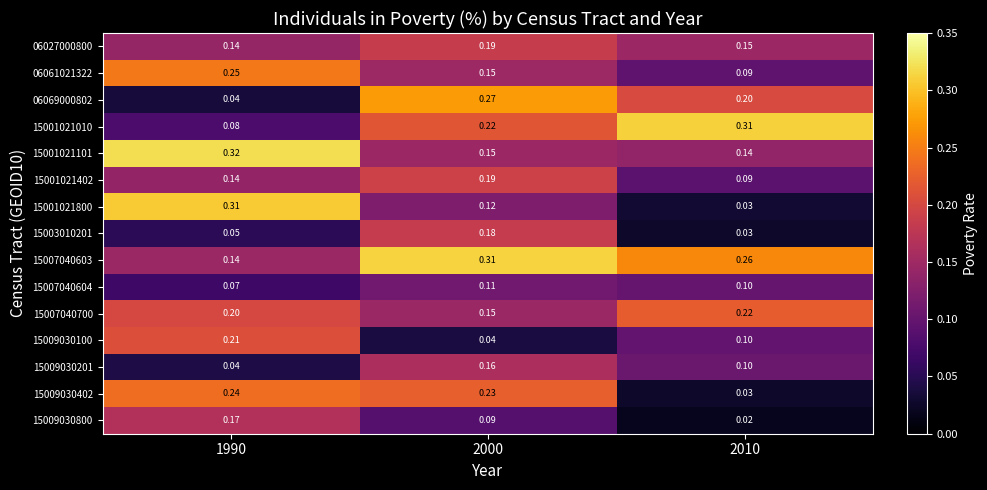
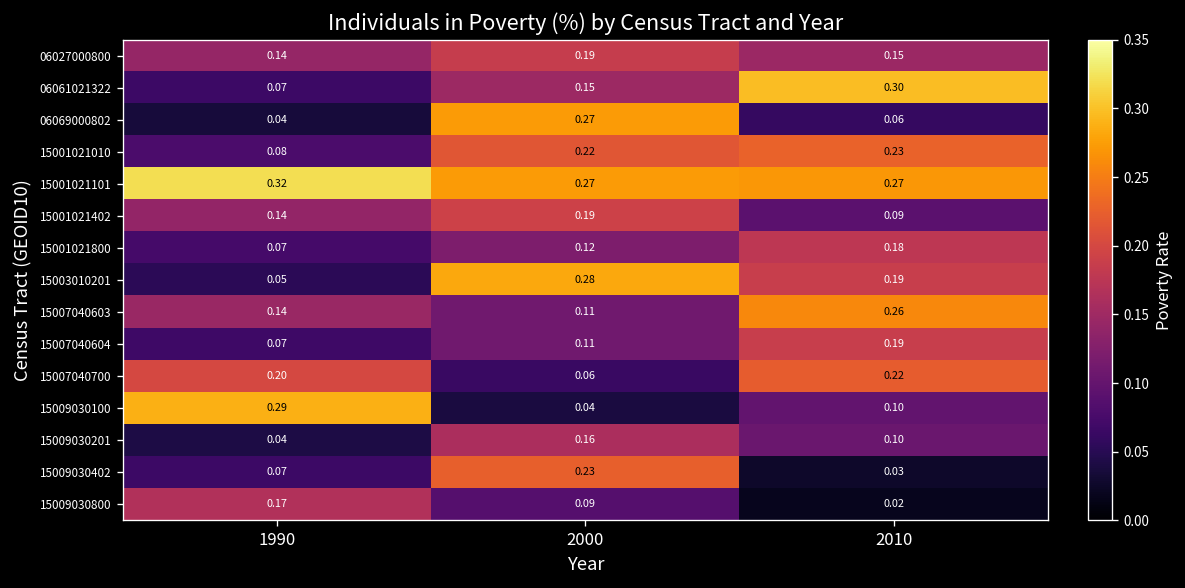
06061021322, 1990: 0.25 -> 0.07
06061021322, 2010: 0.09 -> 0.30
06069000802, 2010: 0.20 -> 0.06
15001021010, 2010: 0.31 -> 0.23
15001021101, 2000: 0.15 -> 0.27
15001021101, 2010: 0.14 -> 0.27
15001021800, 1990: 0.31 -> 0.07
15001021800, 2010: 0.03 -> 0.18
15003010201, 2000: 0.18 -> 0.28
15003010201, 2010: 0.03 -> 0.19
15007040603, 2000: 0.31 -> 0.11
15007040604, 2010: 0.10 -> 0.19
15007040700, 2000: 0.15 -> 0.06
15009030100, 1990: 0.21 -> 0.29
15009030402, 1990: 0.24 -> 0.07
